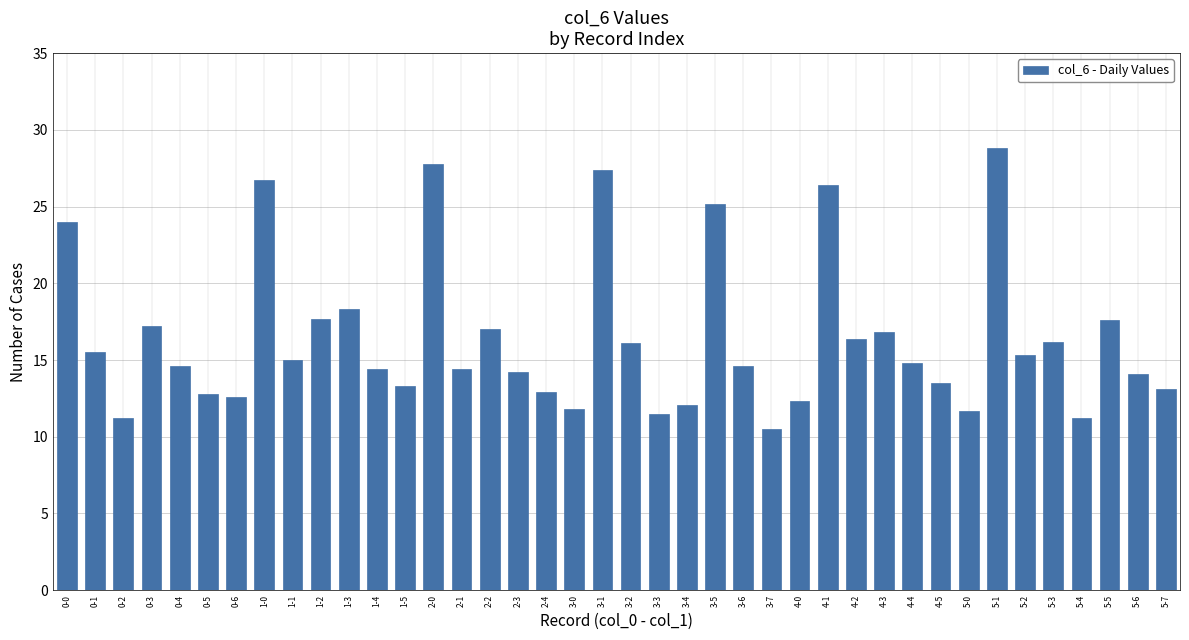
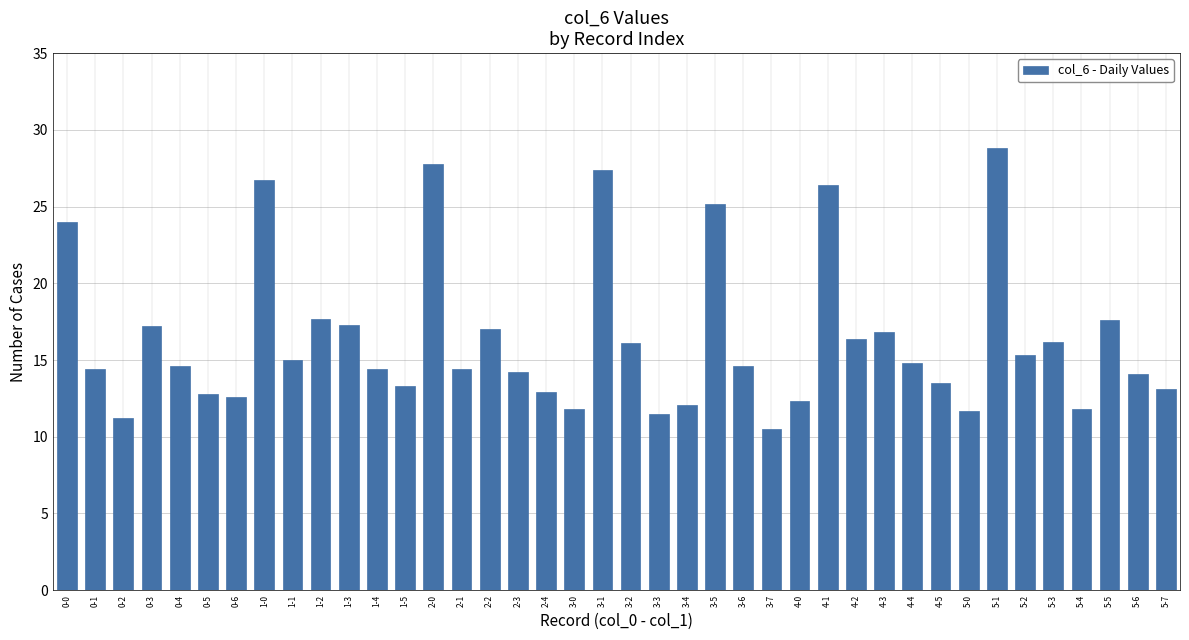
0-1: 15.5 -> 14.4
1-3: 18.3 -> 17.3
5-4: 11.2 -> 11.8
